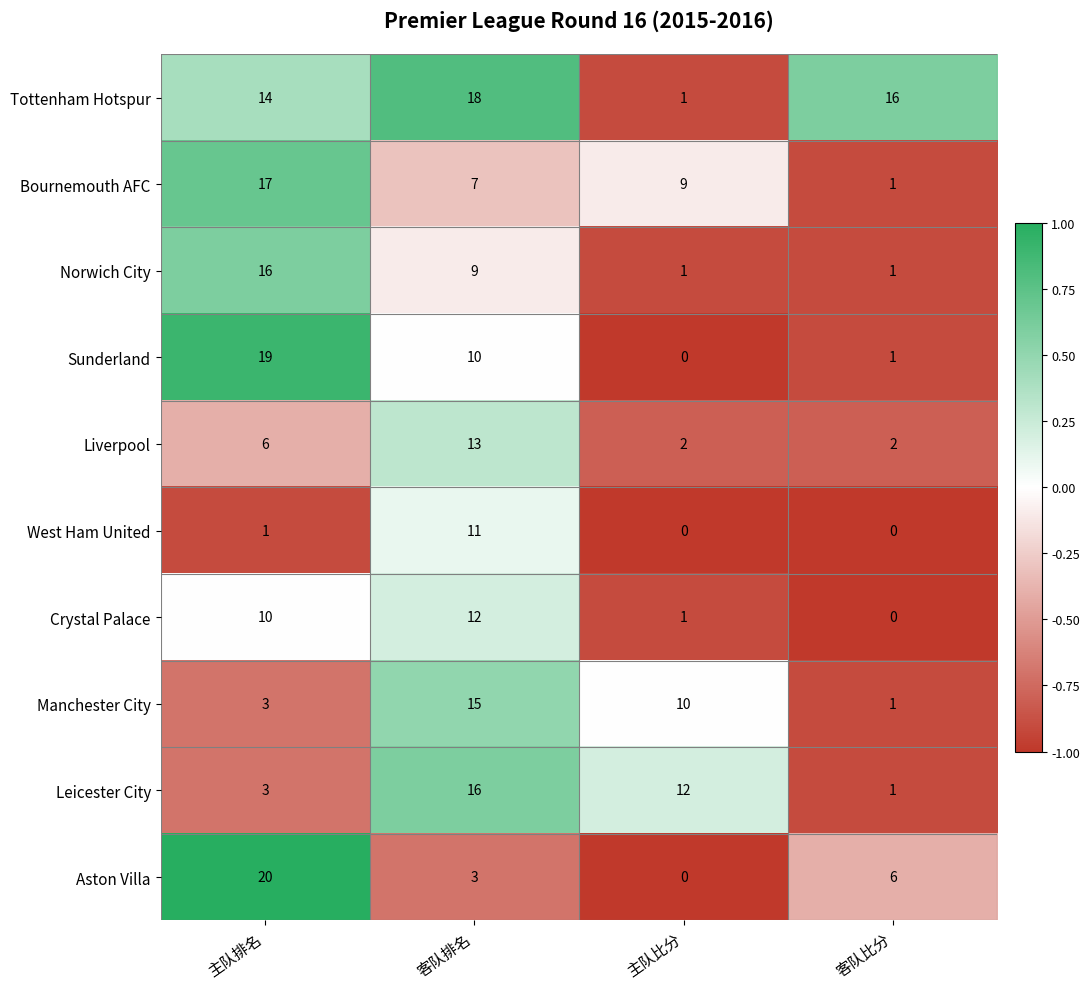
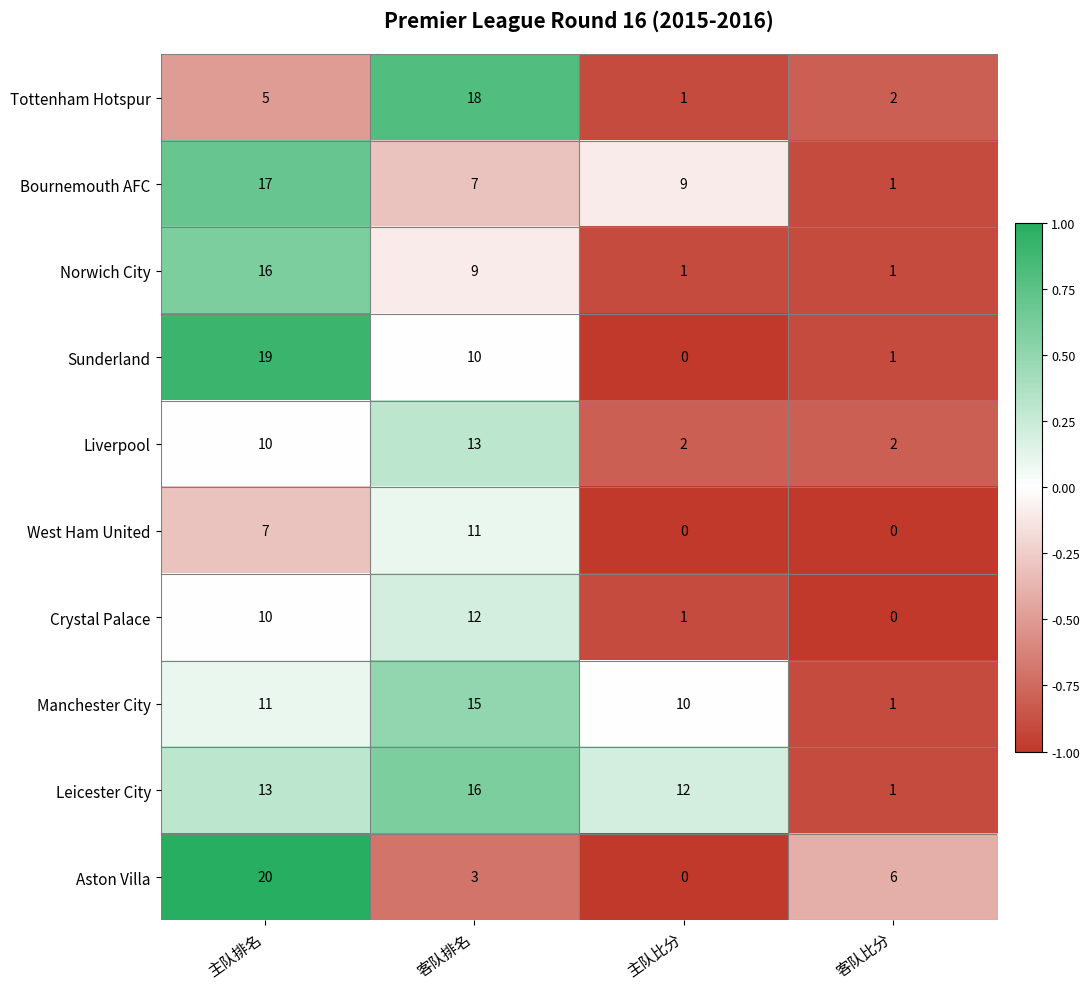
Tottenham Hotspur, 主队排名: 14 -> 5
Tottenham Hotspur, 客队比分: 16 -> 2
Liverpool, 主队排名: 6 -> 10
West Ham United, 主队排名: 1 -> 7
Manchester City, 主队排名: 3 -> 11
Leicester City, 主队排名: 3 -> 13
